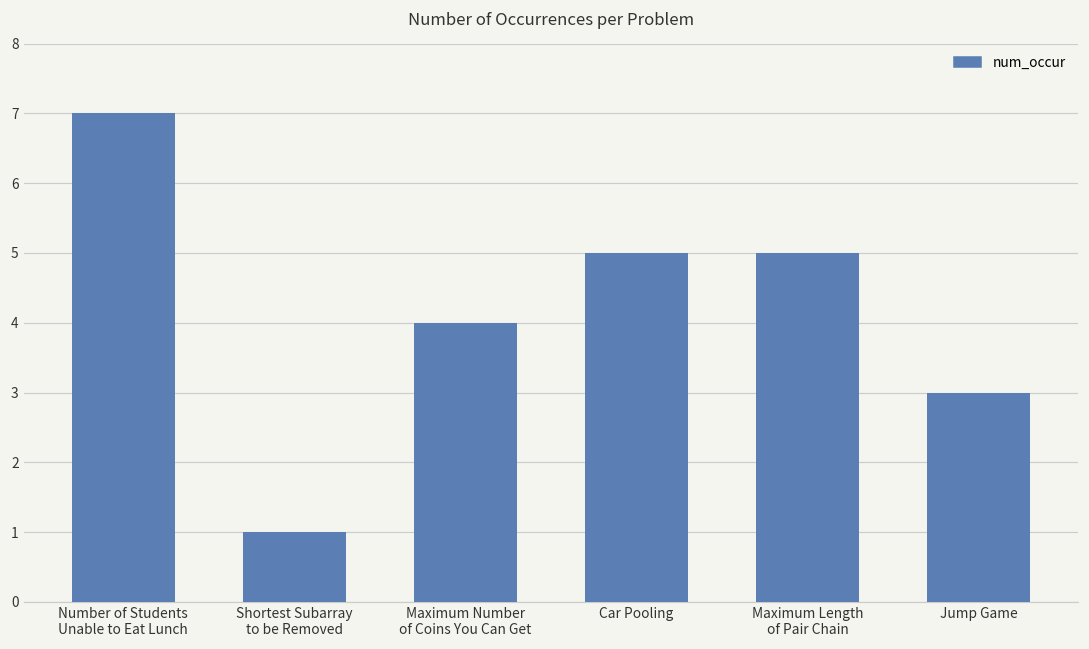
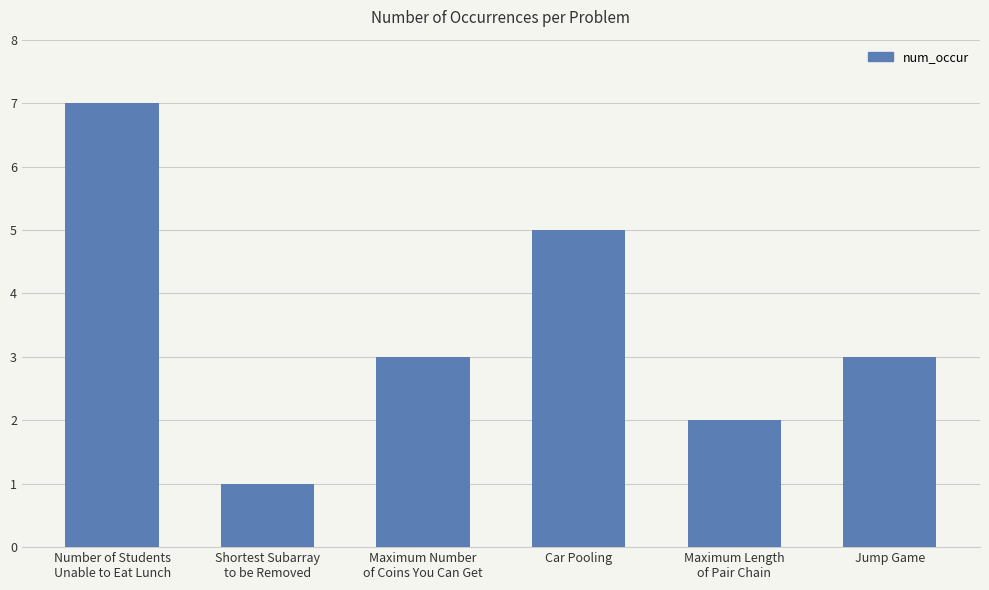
Maximum Number of Coins You Can Get: 4 -> 3
Maximum Length of Pair Chain: 5 -> 2
